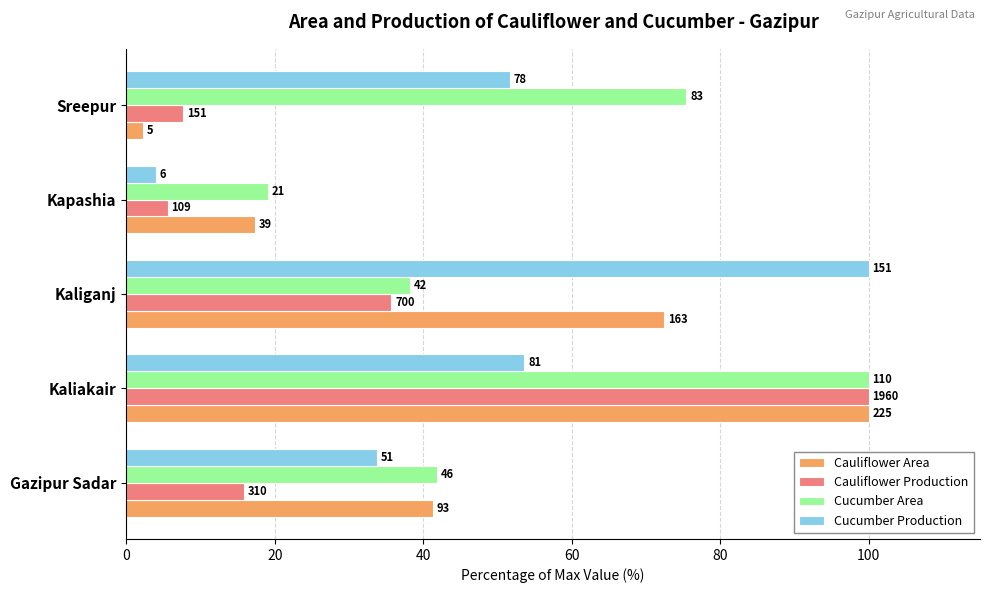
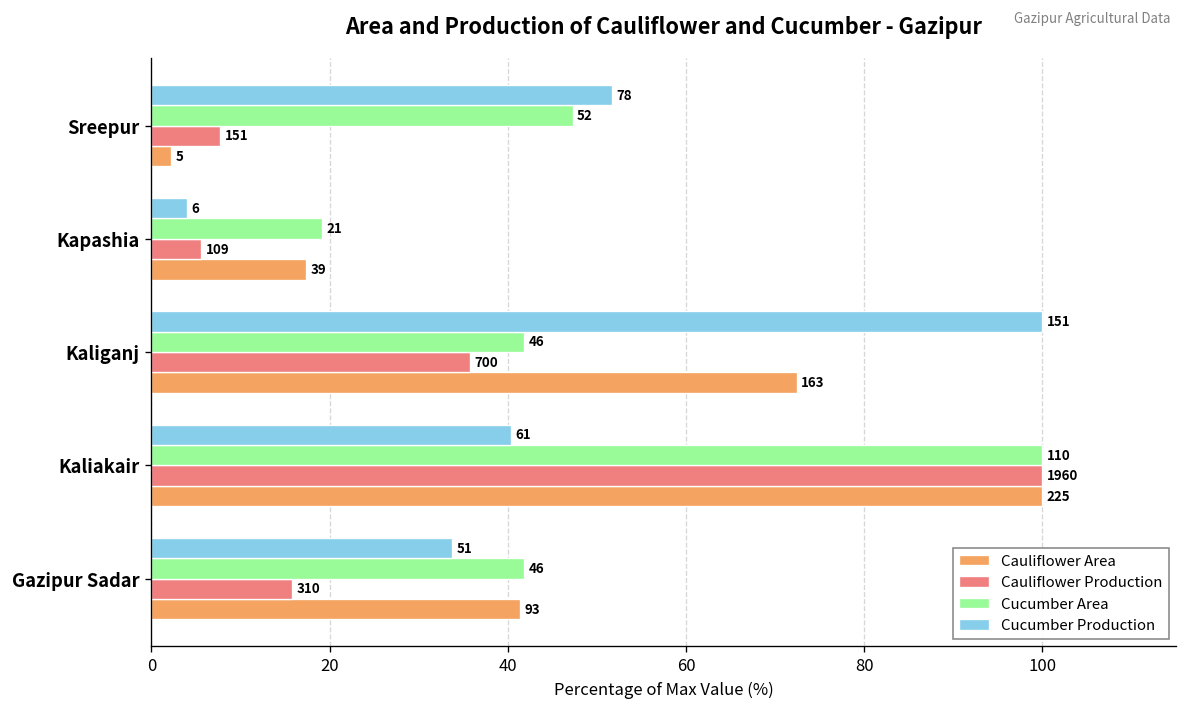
Cucumber Area, Sreepur: 83 -> 52
Cucumber Area, Kaliganj: 42 -> 46
Cucumber Production, Kaliakair: 81 -> 61
